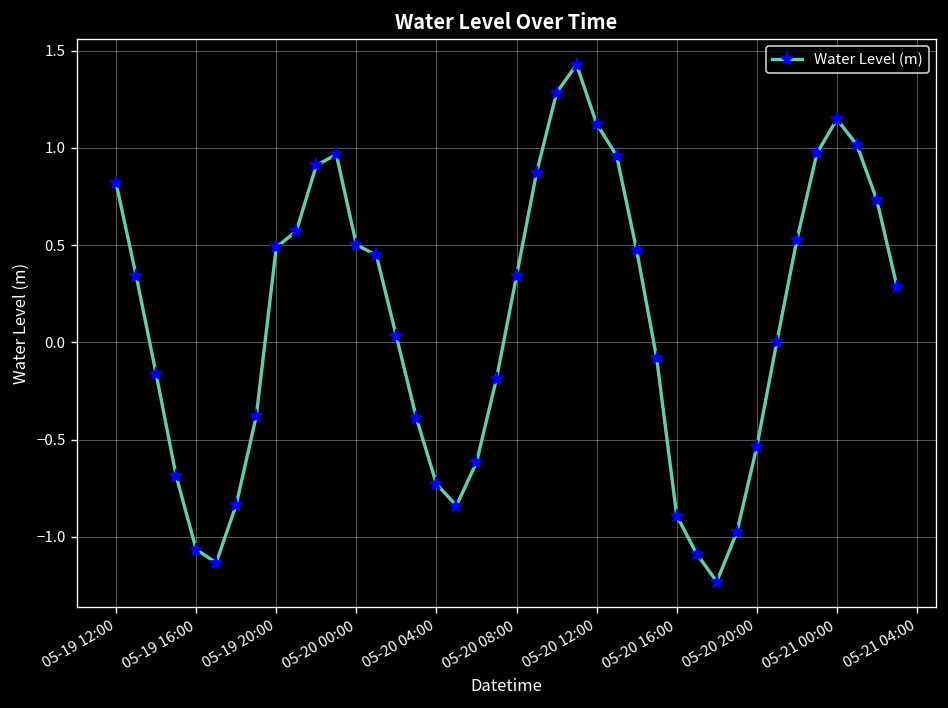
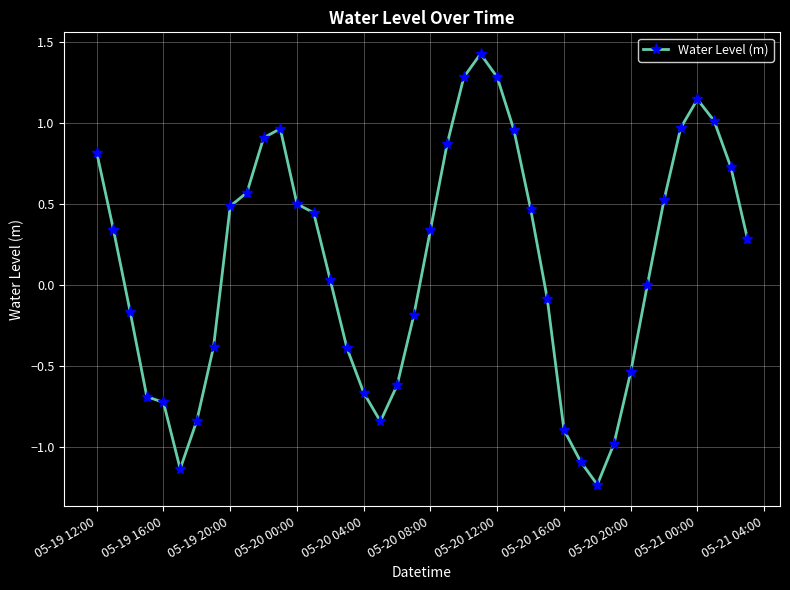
05-19 16:00: -1.07 -> -0.72
05-20 04:00: -0.73 -> -0.66
05-20 12:00: 1.12 -> 1.28
